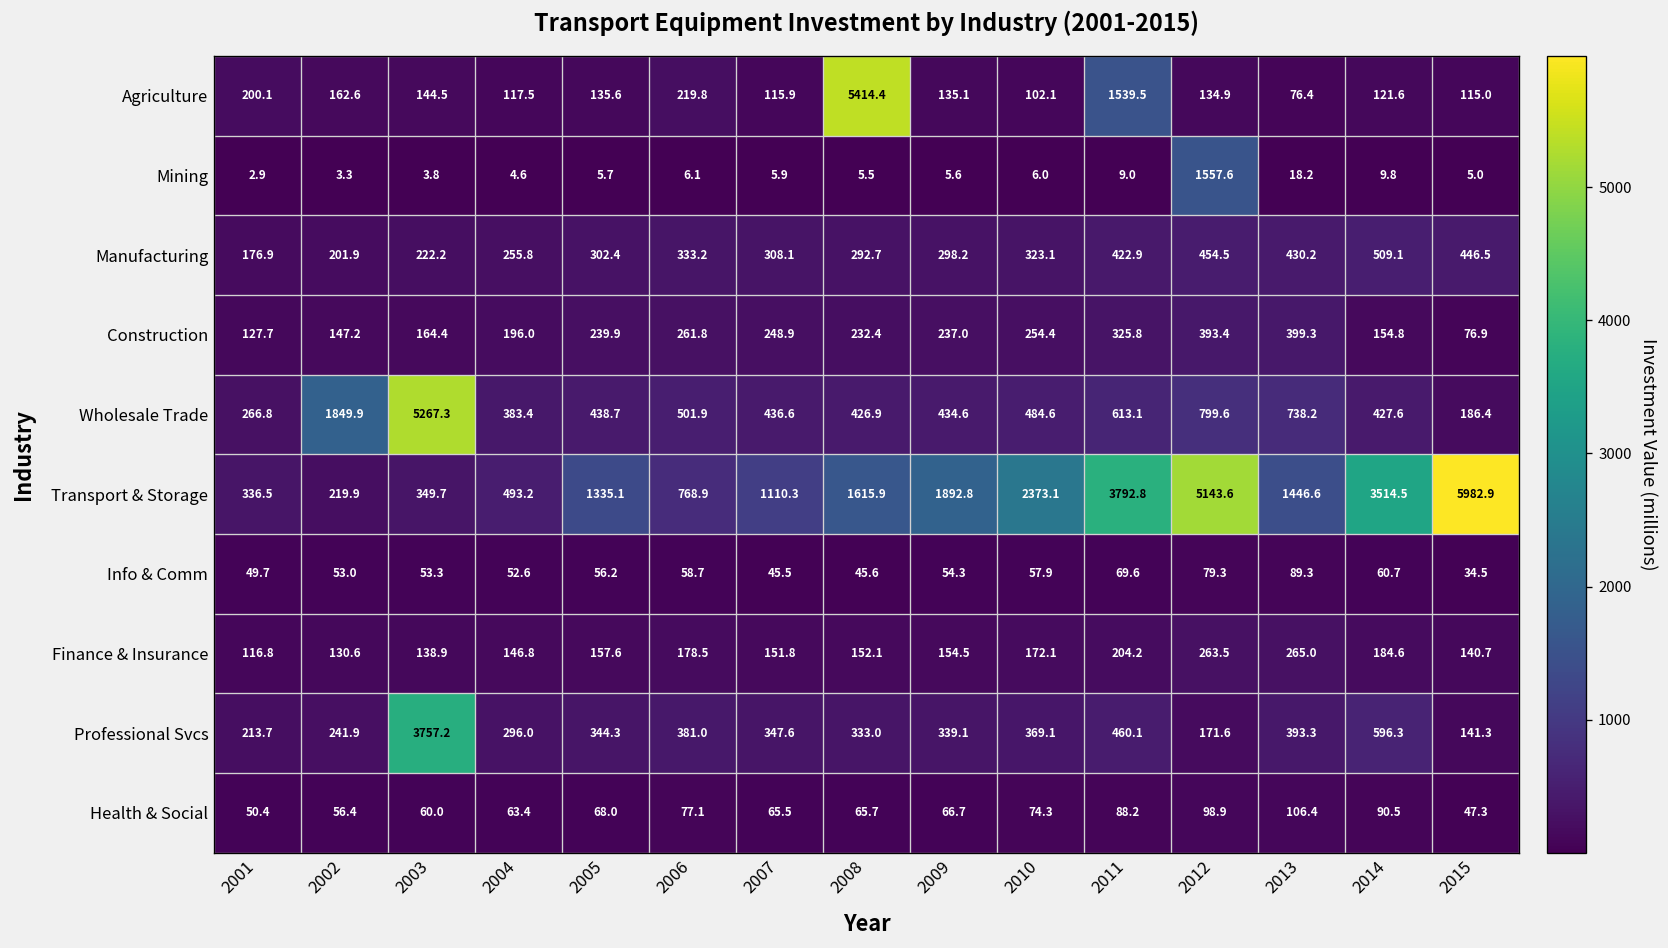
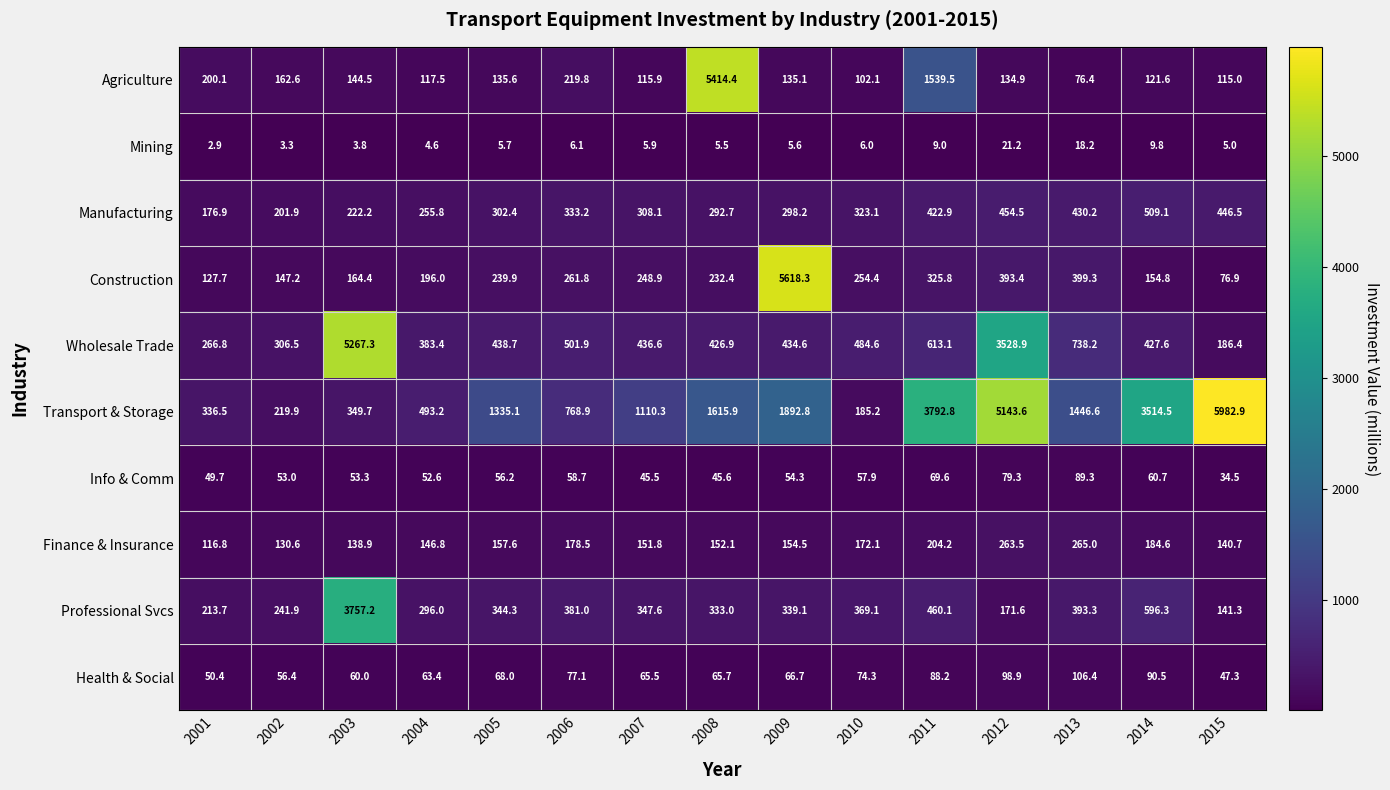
Mining, 2012: 1557.6 -> 21.2
Construction, 2009: 237.0 -> 5618.3
Wholesale Trade, 2002: 1849.9 -> 306.5
Wholesale Trade, 2012: 799.6 -> 3528.9
Transport & Storage, 2010: 2373.1 -> 185.2
